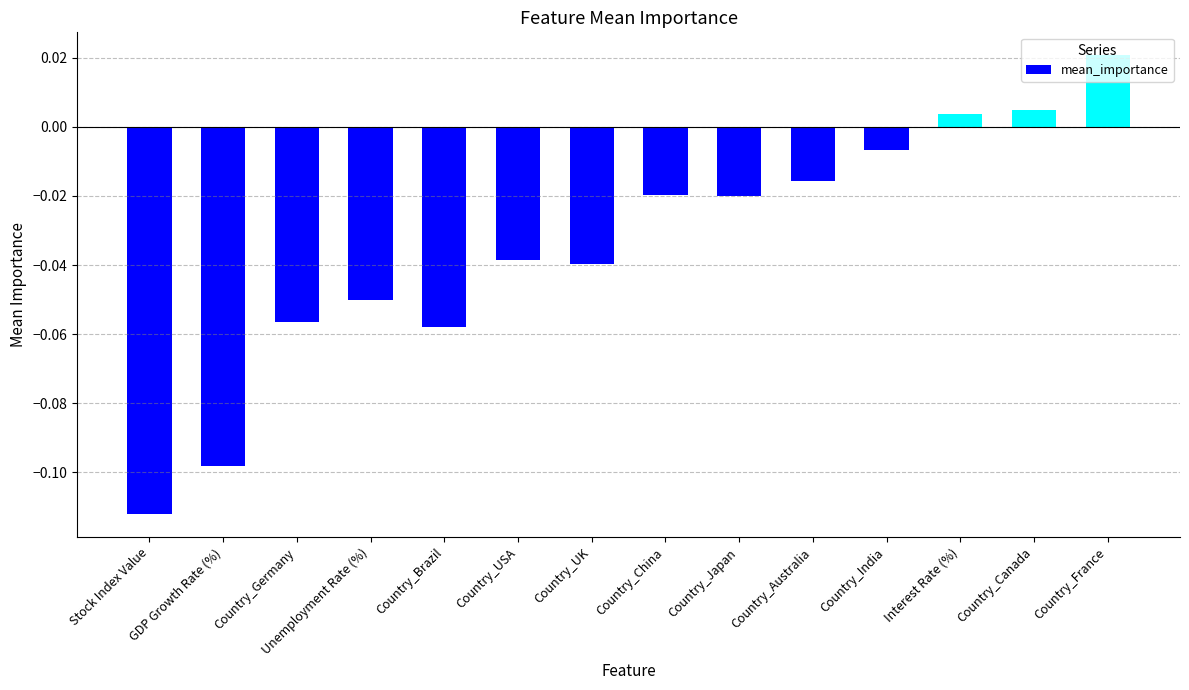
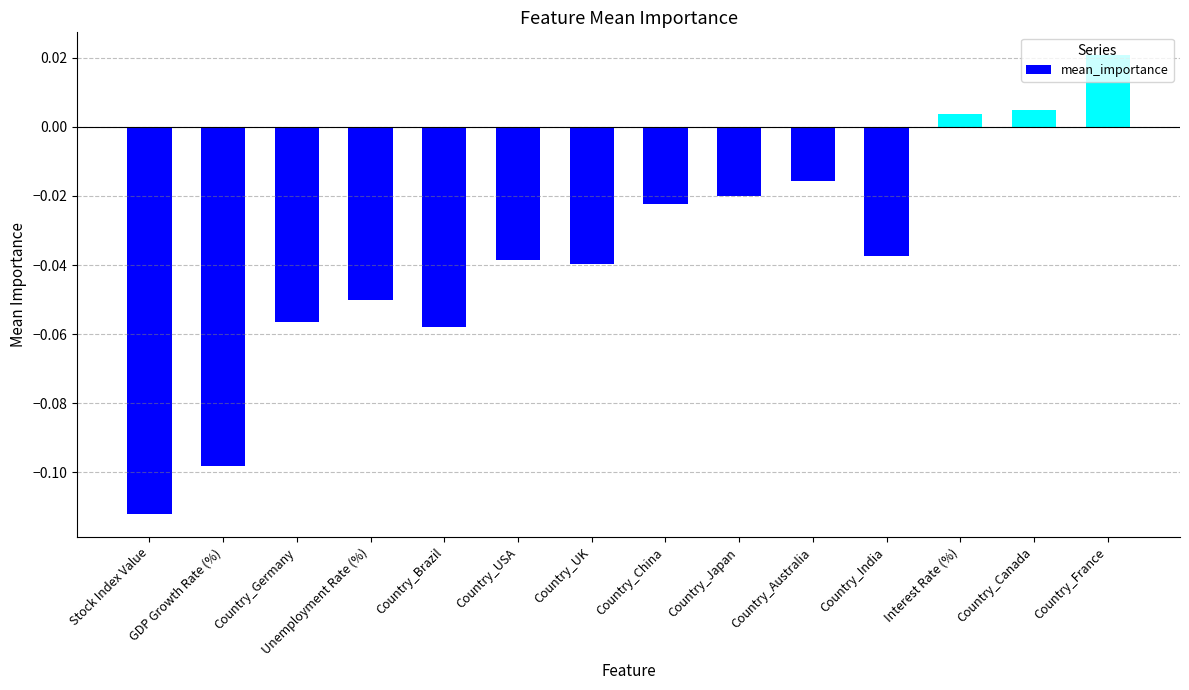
Country_China: -0.020 -> -0.022
Country_India: -0.007 -> -0.037
